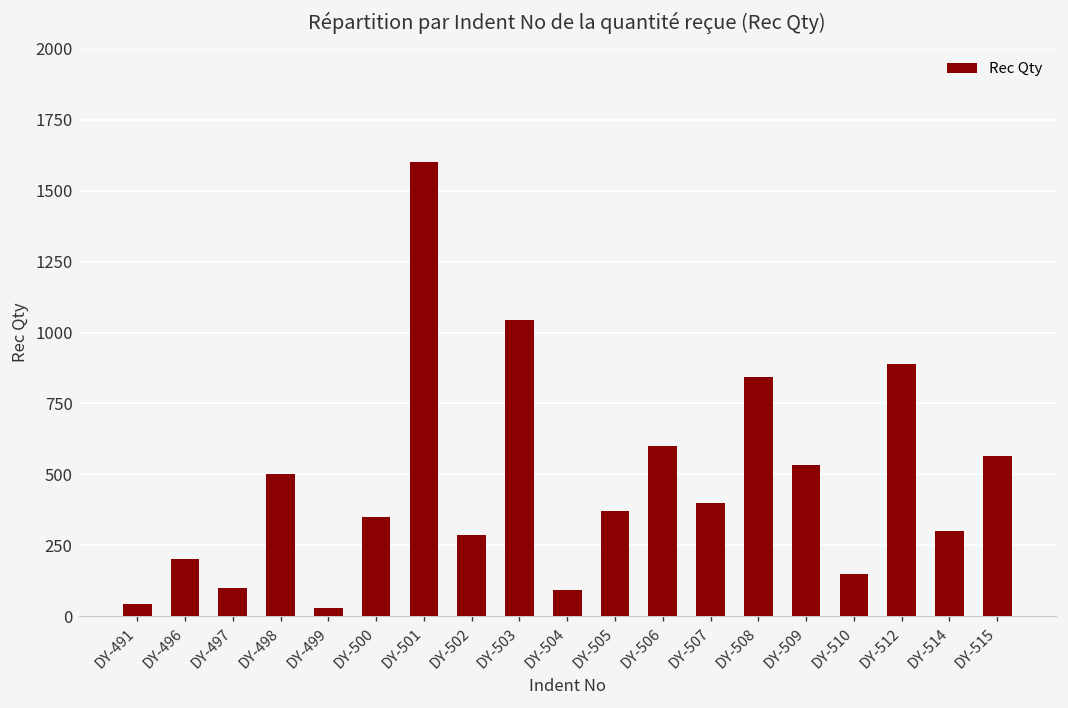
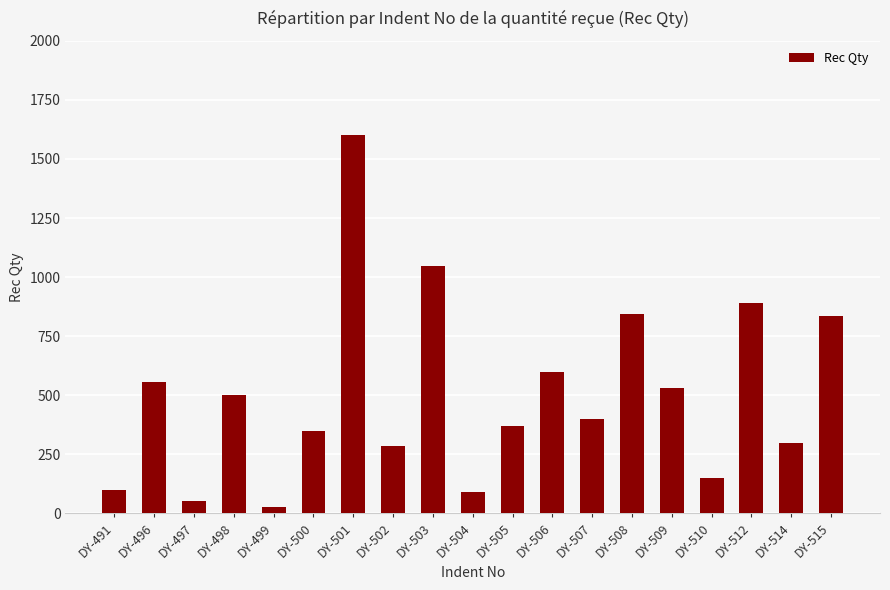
DY-491: 40 -> 100
DY-496: 200 -> 560
DY-497: 100 -> 50
DY-515: 570 -> 840
